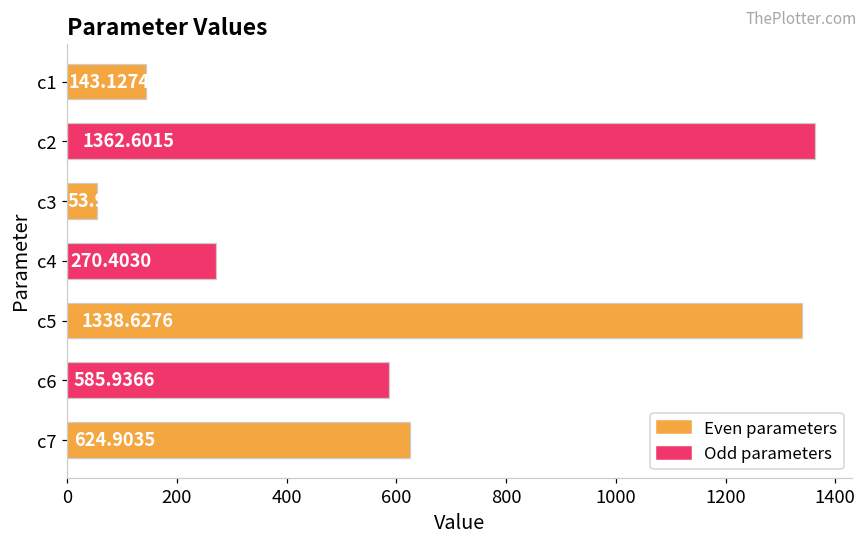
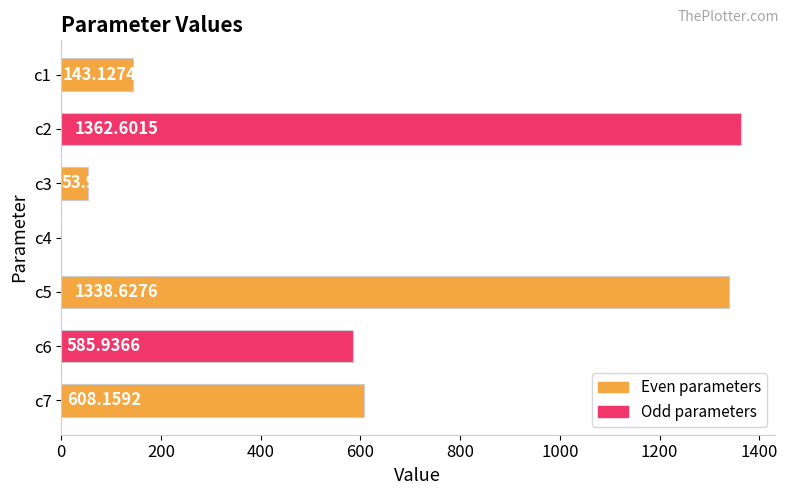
c4: 270 -> 0
c7: 624.9035 -> 608.1592
